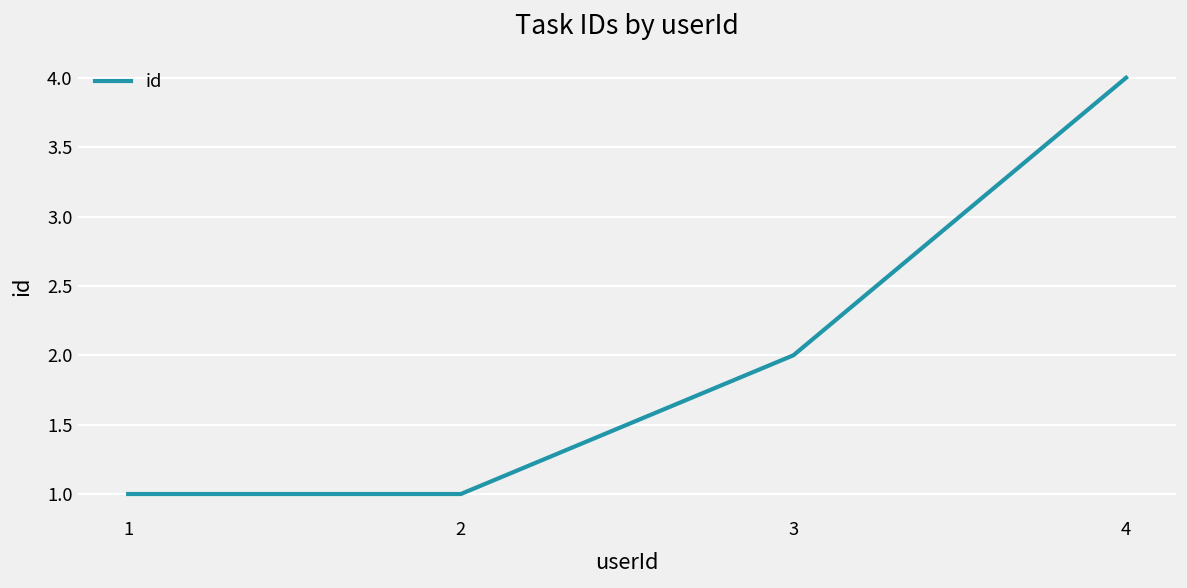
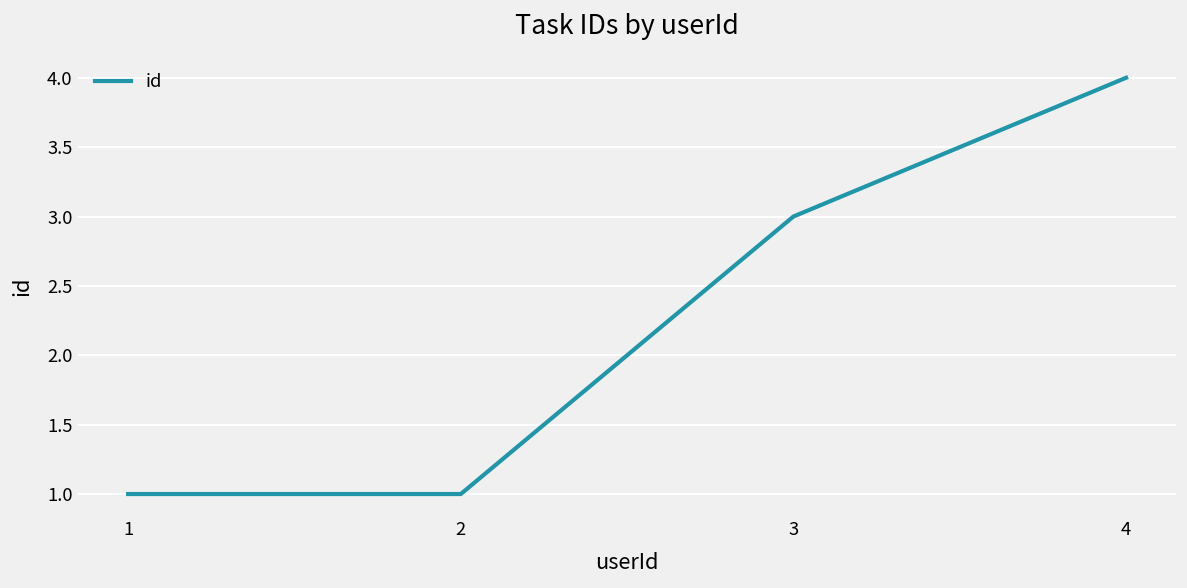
3: 2 -> 3
